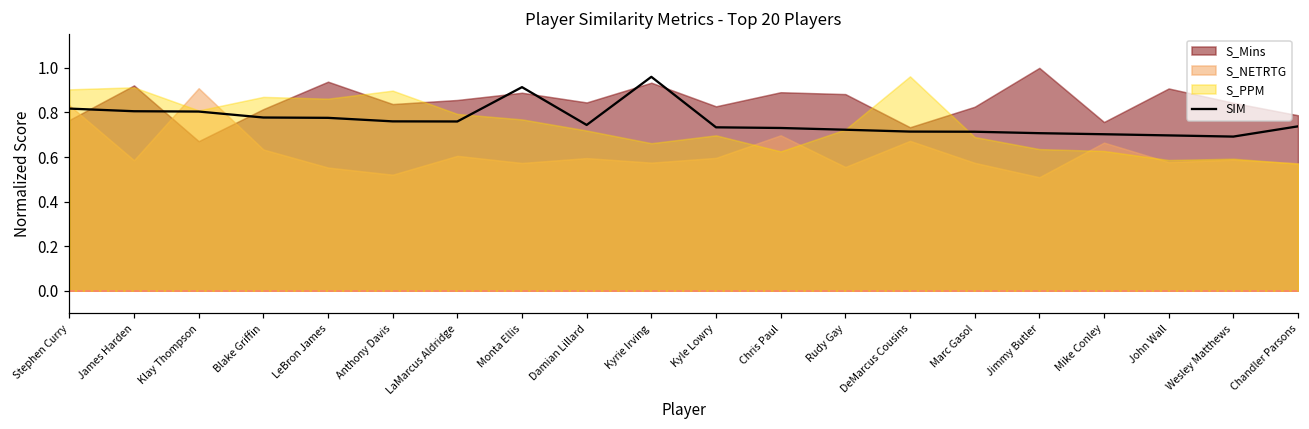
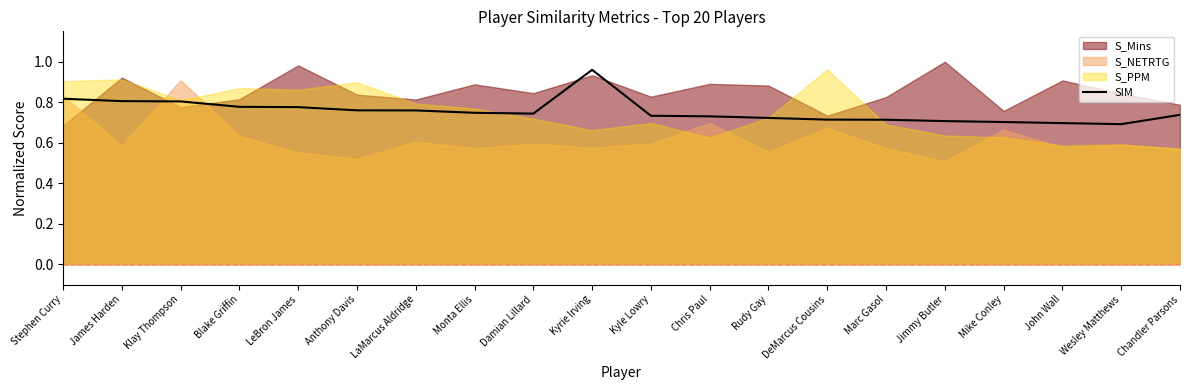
S_Mins, Stephen Curry: 0.77 -> 0.68
S_Mins, Klay Thompson: 0.67 -> 0.78
S_Mins, LeBron James: 0.94 -> 0.98
S_Mins, LaMarcus Aldridge: 0.86 -> 0.81
SIM, Monta Ellis: 0.91 -> 0.75
